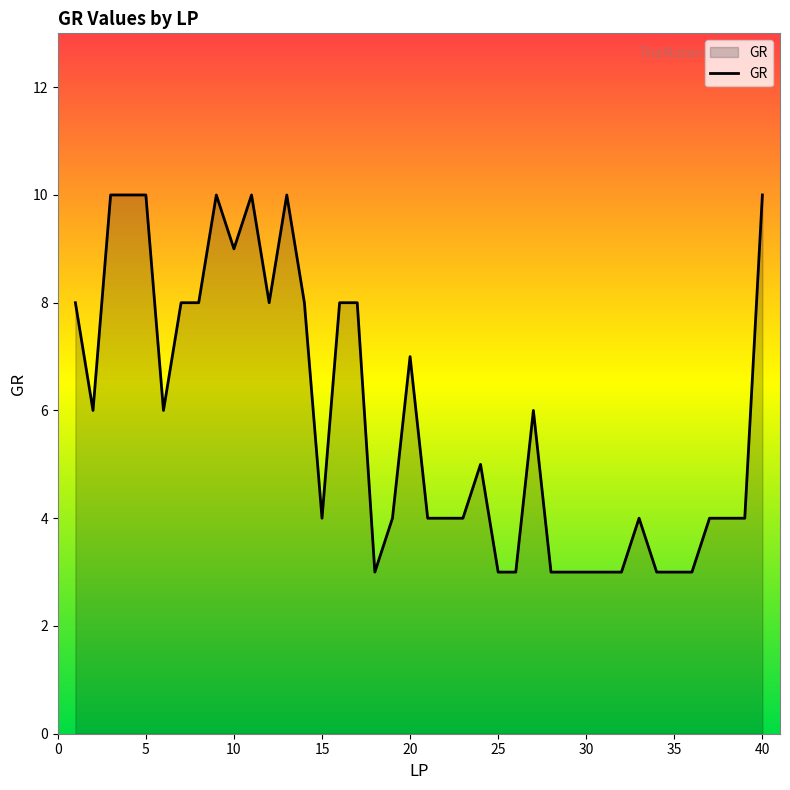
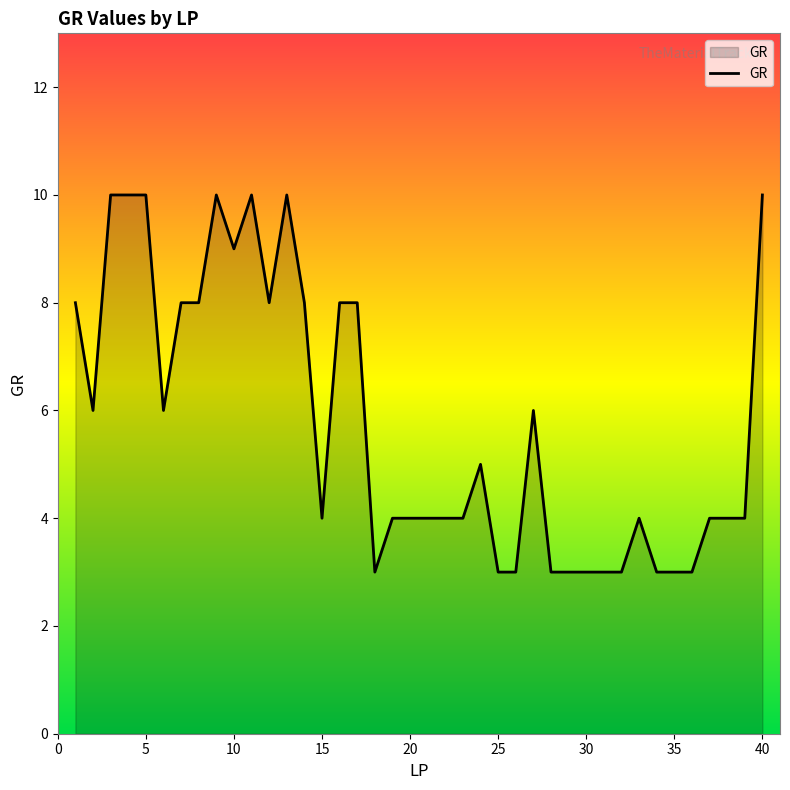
20: 7 -> 4
